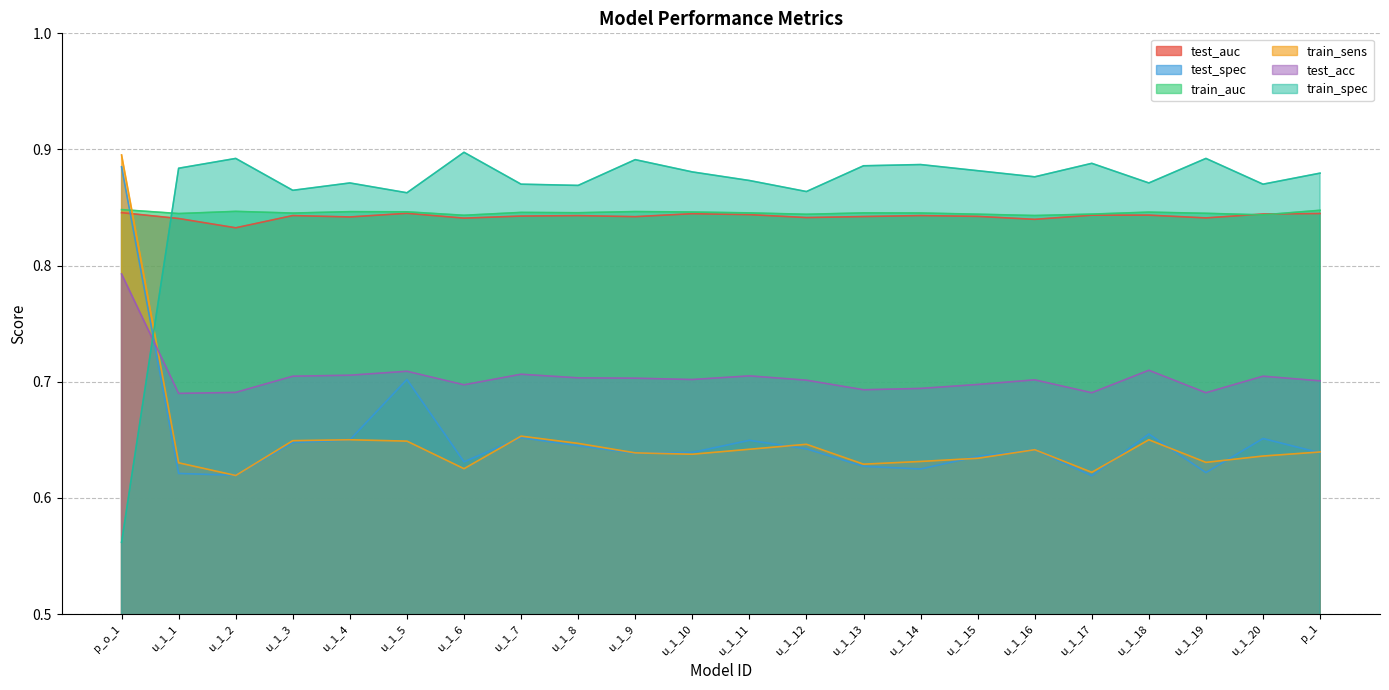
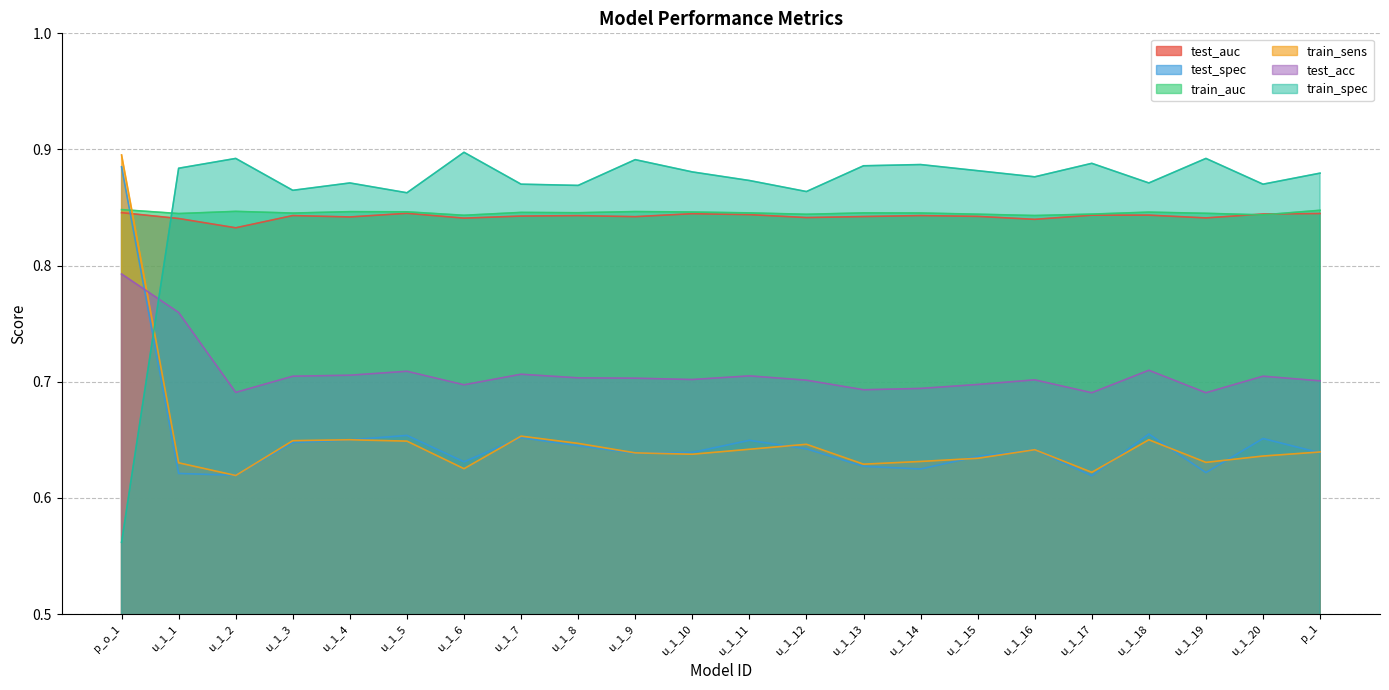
test_acc, u_1_1: 0.690 -> 0.760
test_spec, u_1_5: 0.702 -> 0.654
